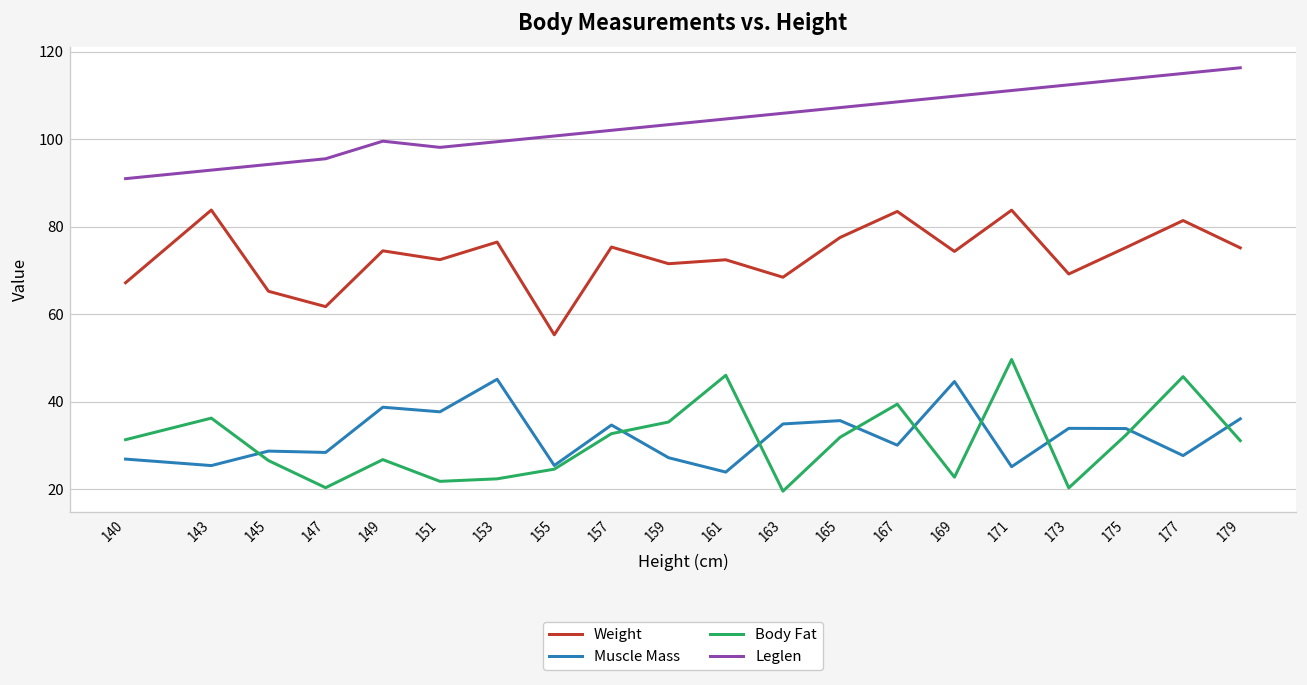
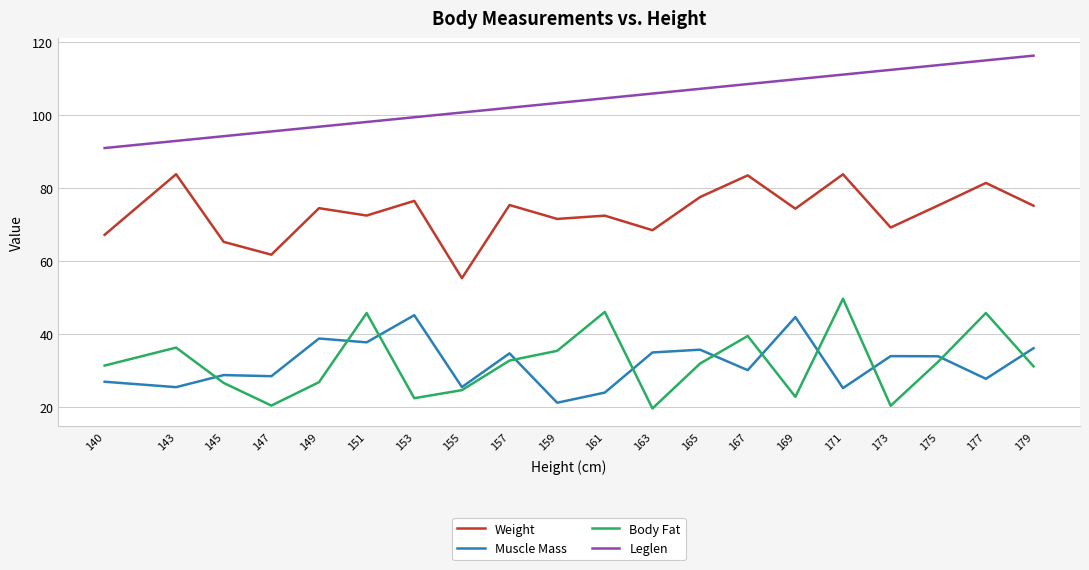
Leglen, 149: 100 -> 97
Body Fat, 151: 22 -> 46
Muscle Mass, 159: 27 -> 21
